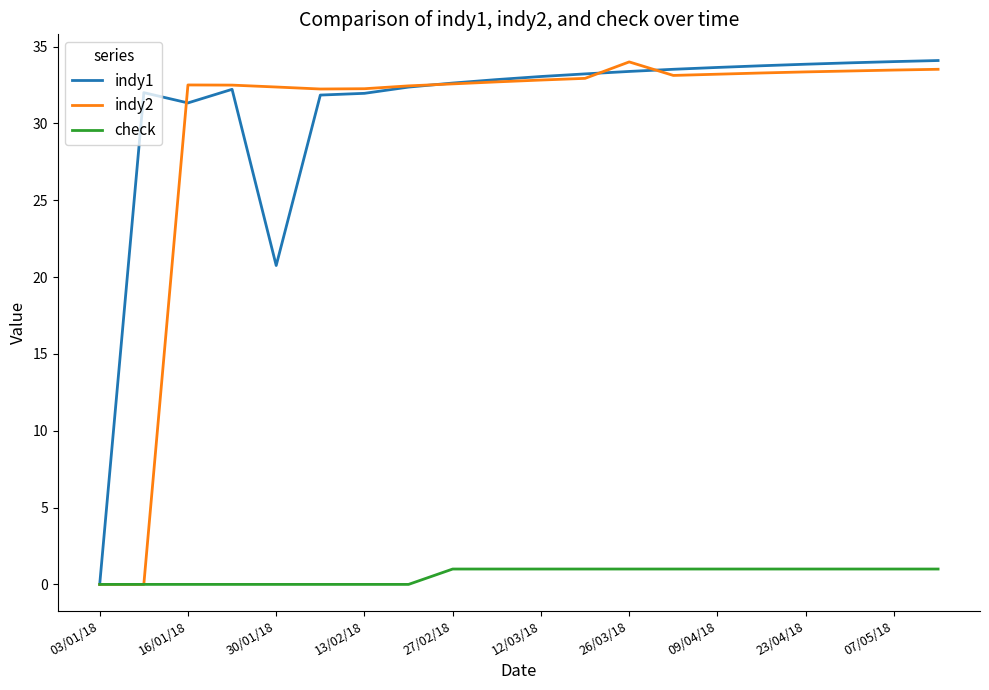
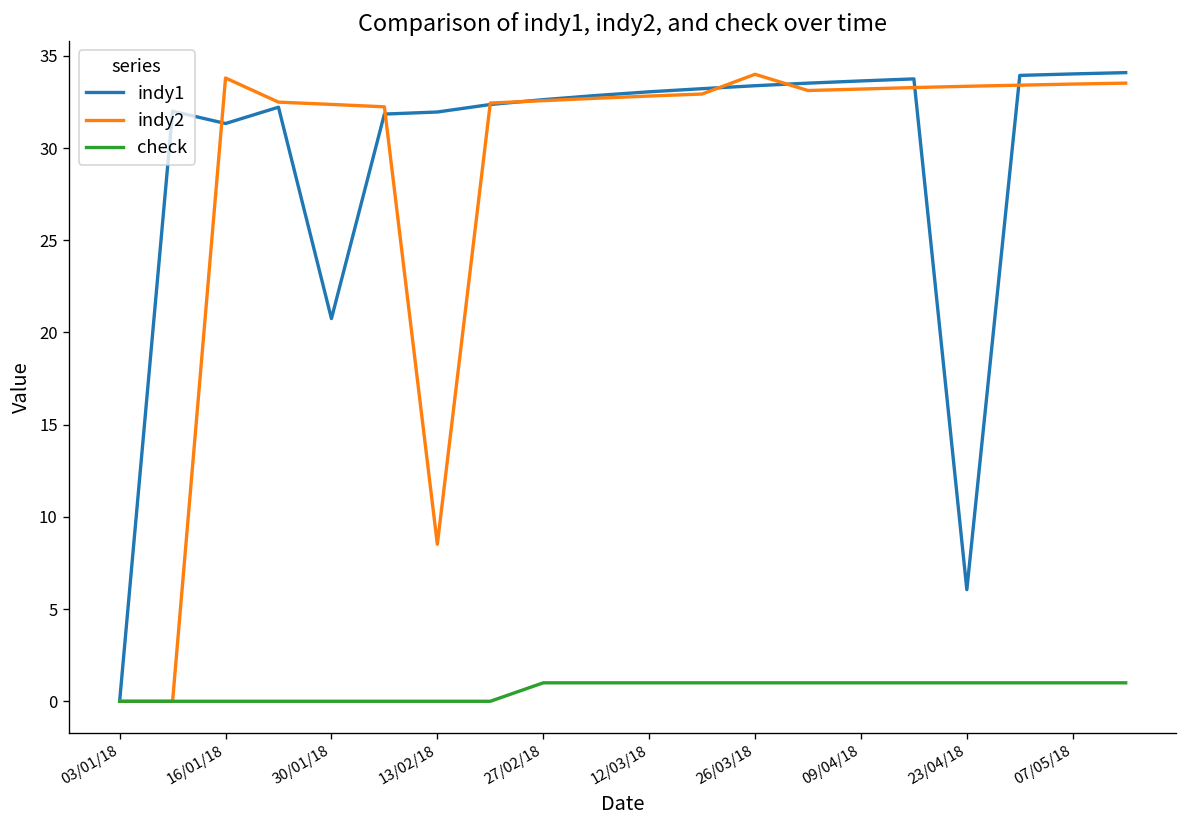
indy2, 16/01/18: 32.5 -> 33.8
indy2, 13/02/18: 32.3 -> 8.5
indy1, 23/04/18: 33.9 -> 6.1
